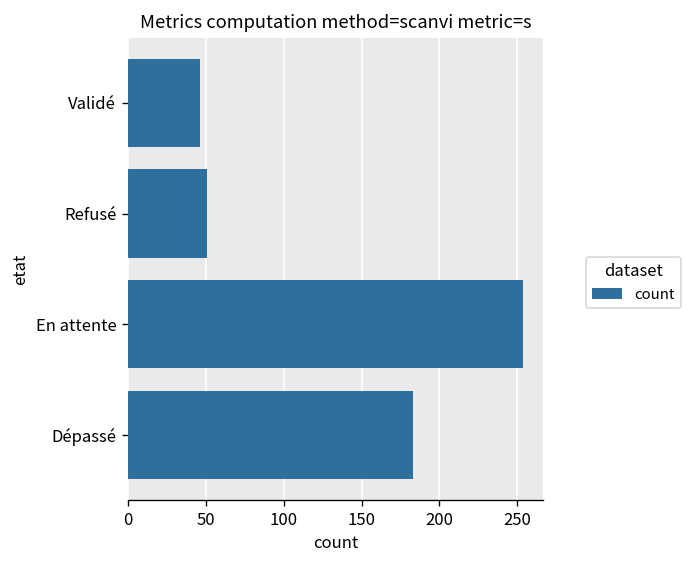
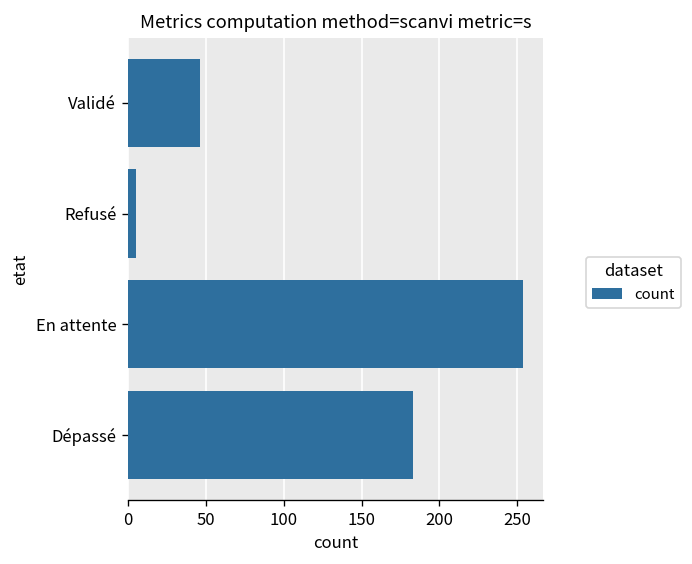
Refusé: 51 -> 5
